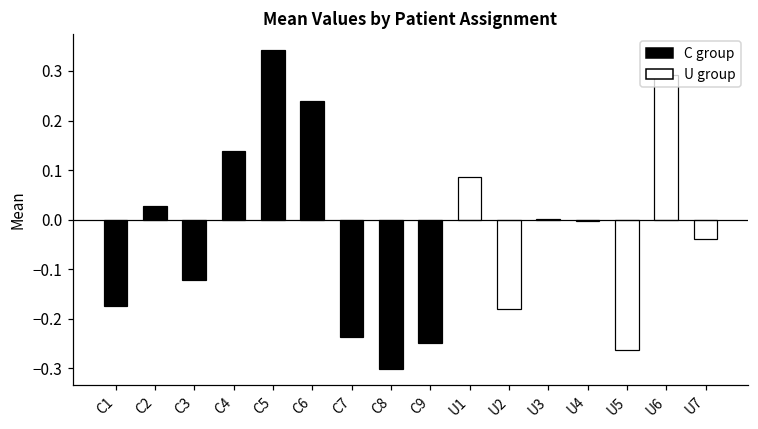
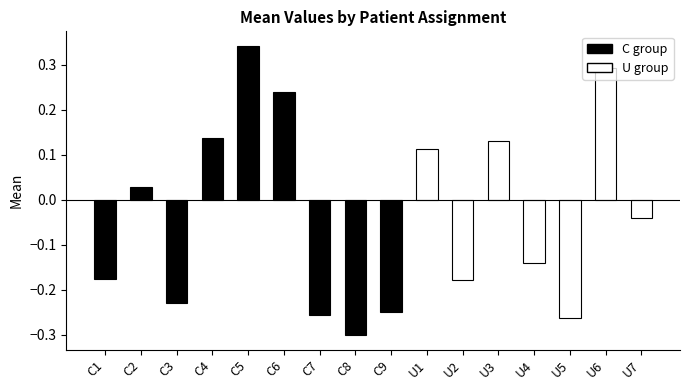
C3: -0.12 -> -0.23
C7: -0.24 -> -0.26
U1: 0.09 -> 0.11
U3: 0.00 -> 0.13
U4: 0.00 -> -0.14
